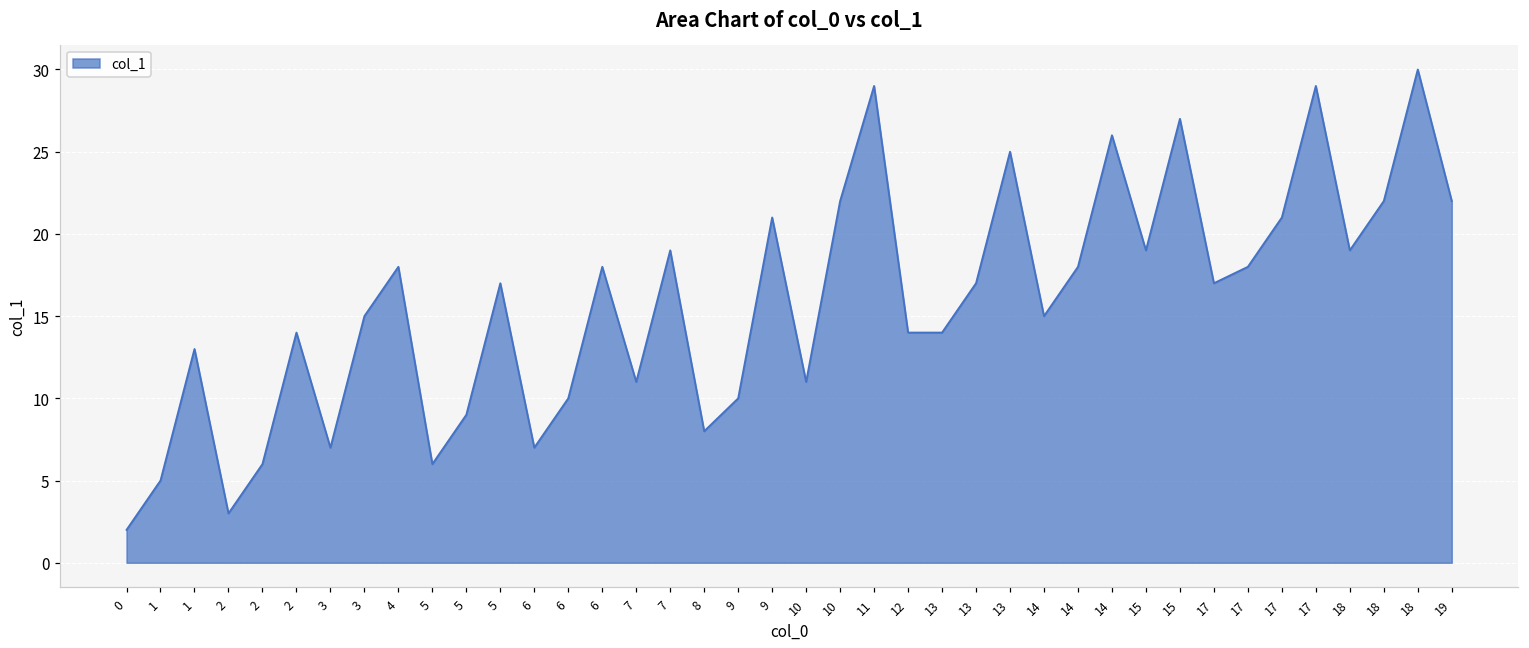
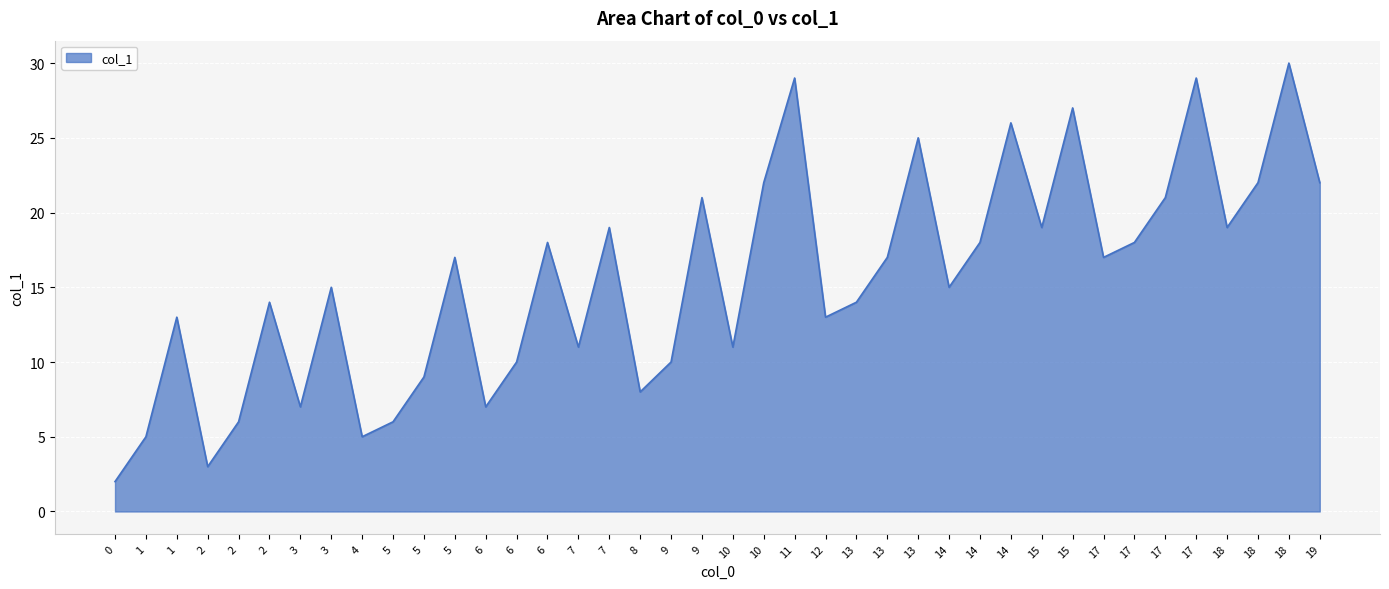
4: 18 -> 5
12: 14 -> 13
